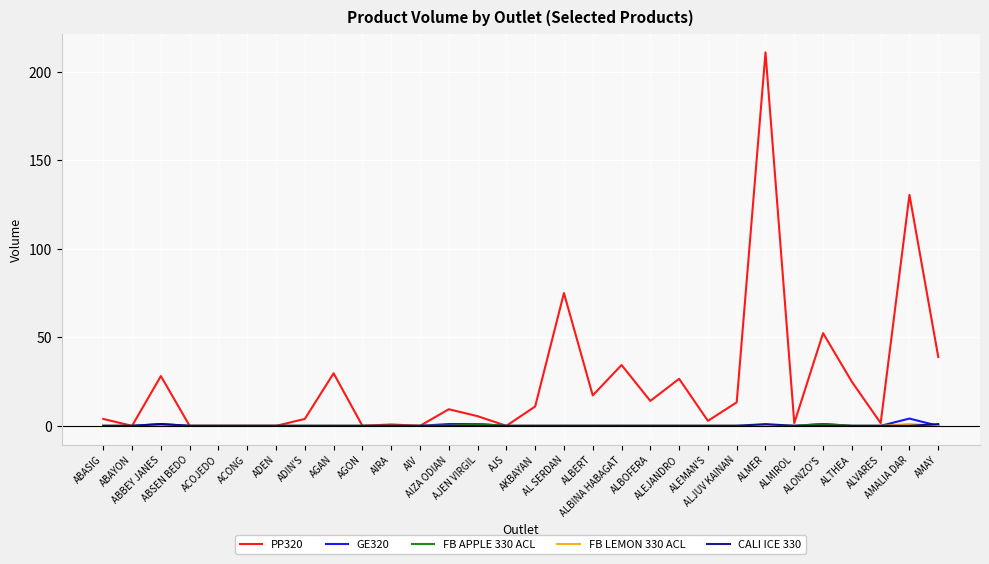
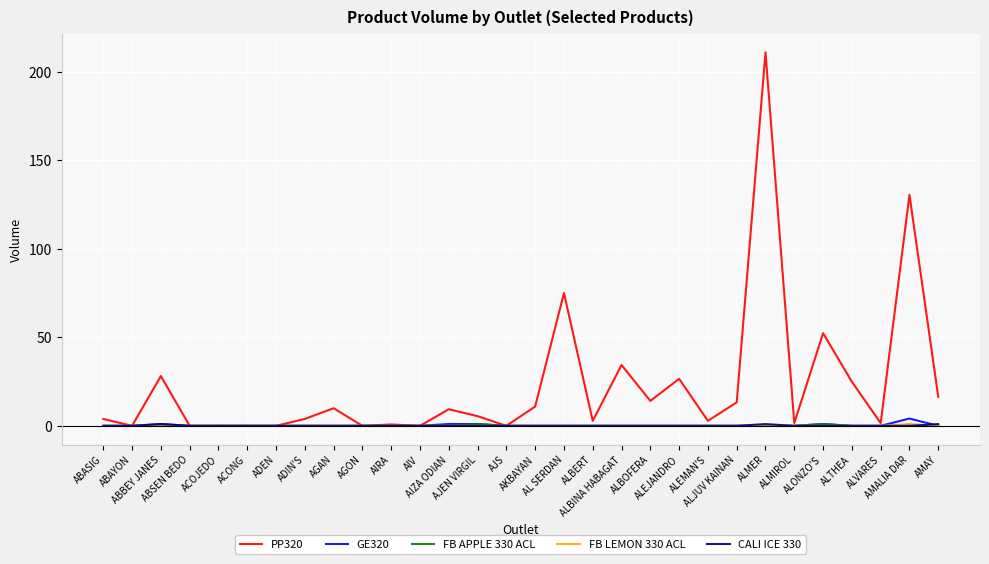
PP320, AGAN: 30 -> 10
PP320, ALBERT: 17 -> 3
PP320, AMAY: 39 -> 16
